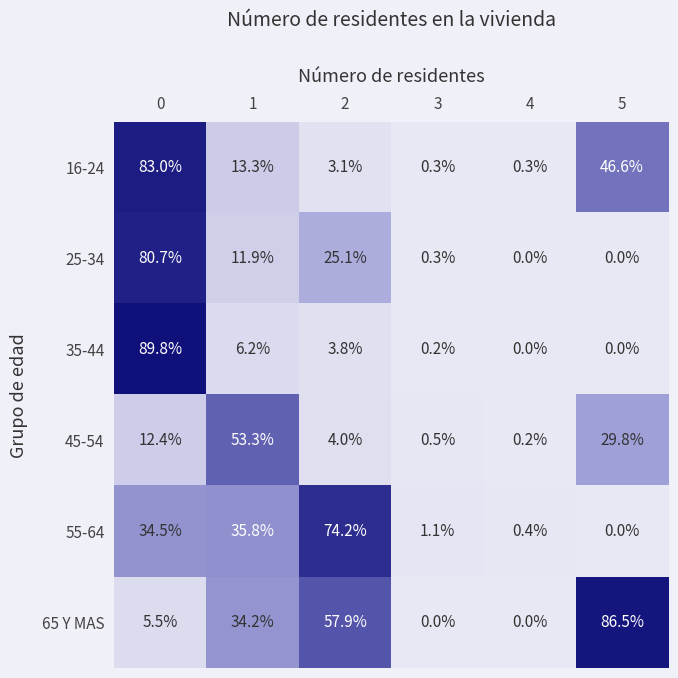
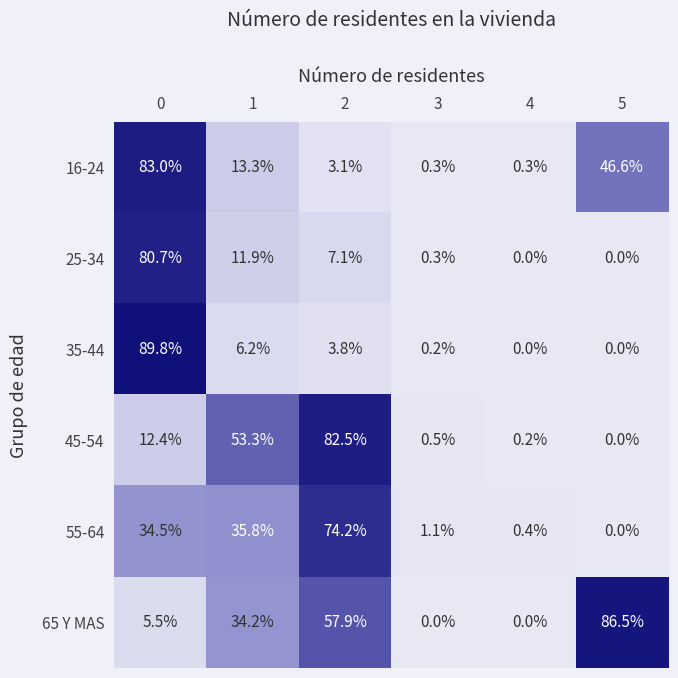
25-34, 2: 25.1% -> 7.1%
45-54, 2: 4.0% -> 82.5%
45-54, 5: 29.8% -> 0.0%
